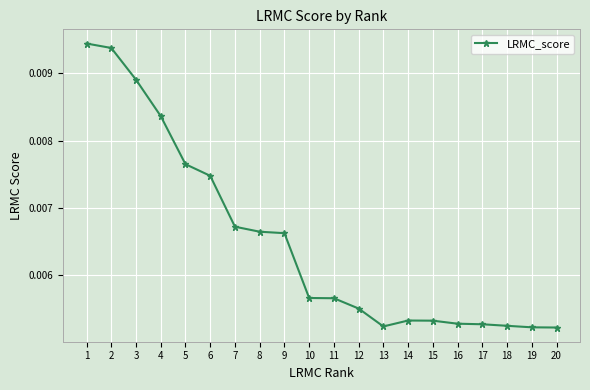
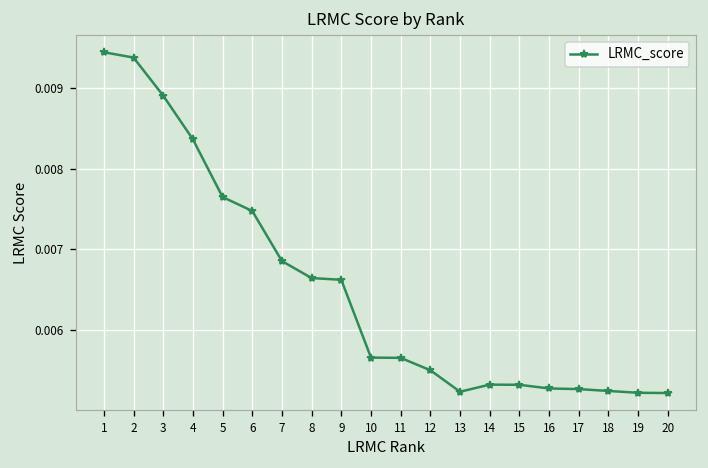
7: 0.0067 -> 0.0069
